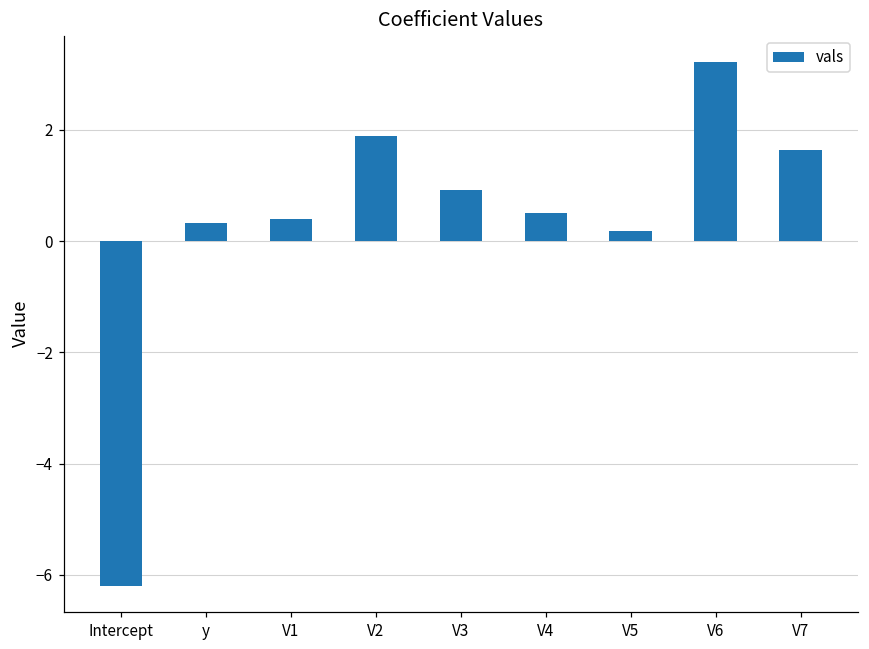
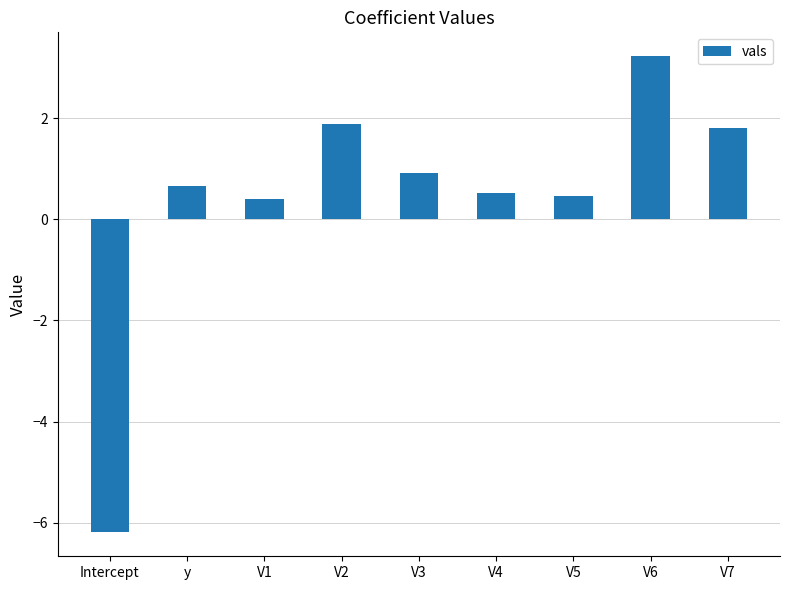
y: 0.3 -> 0.7
V5: 0.2 -> 0.5
V7: 1.6 -> 1.8
